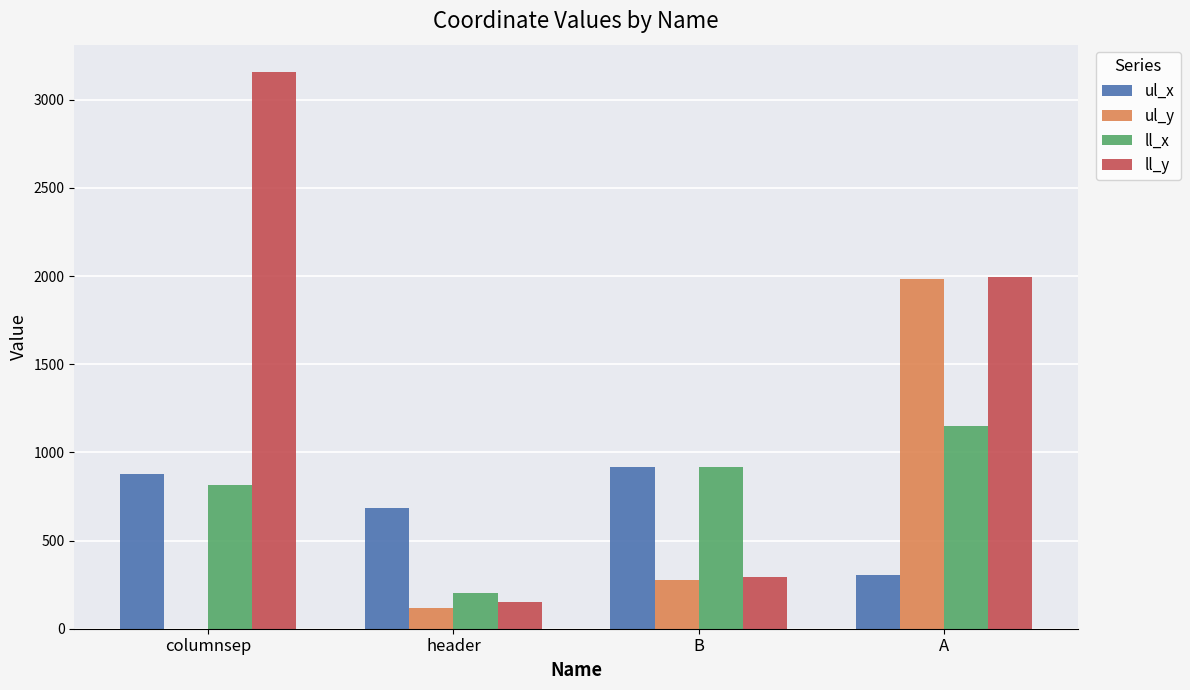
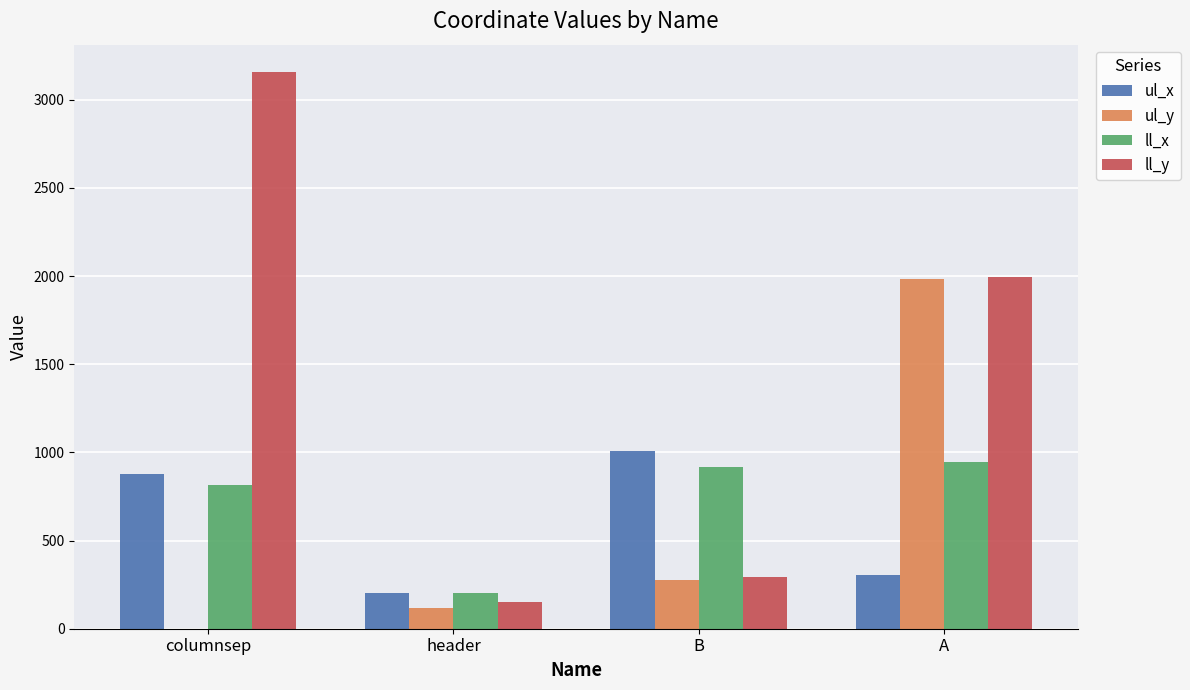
ul_x, header: 690 -> 200
ul_x, B: 920 -> 1010
ll_x, A: 1150 -> 950
